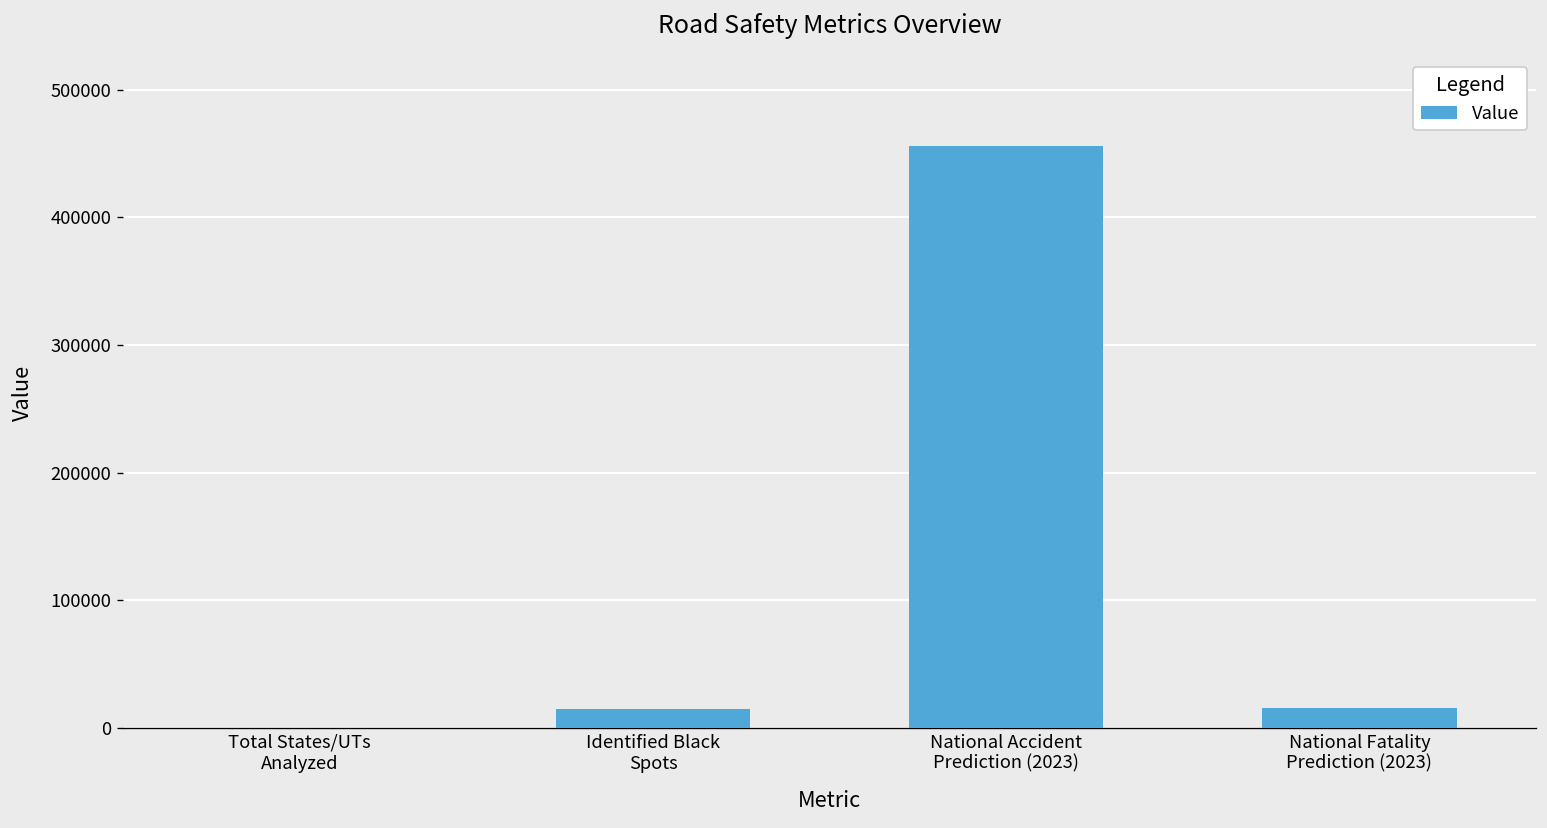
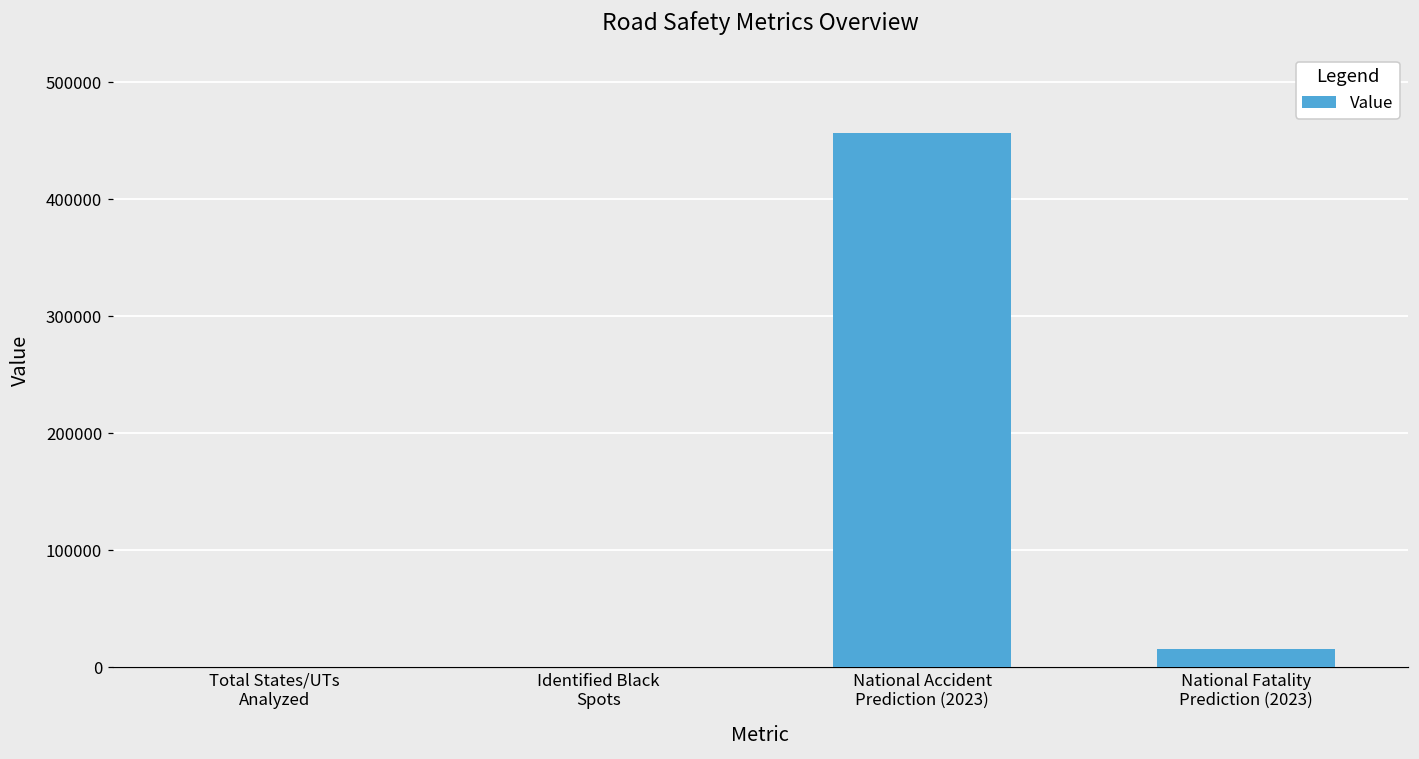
Identified Black Spots: 15000 -> 0
